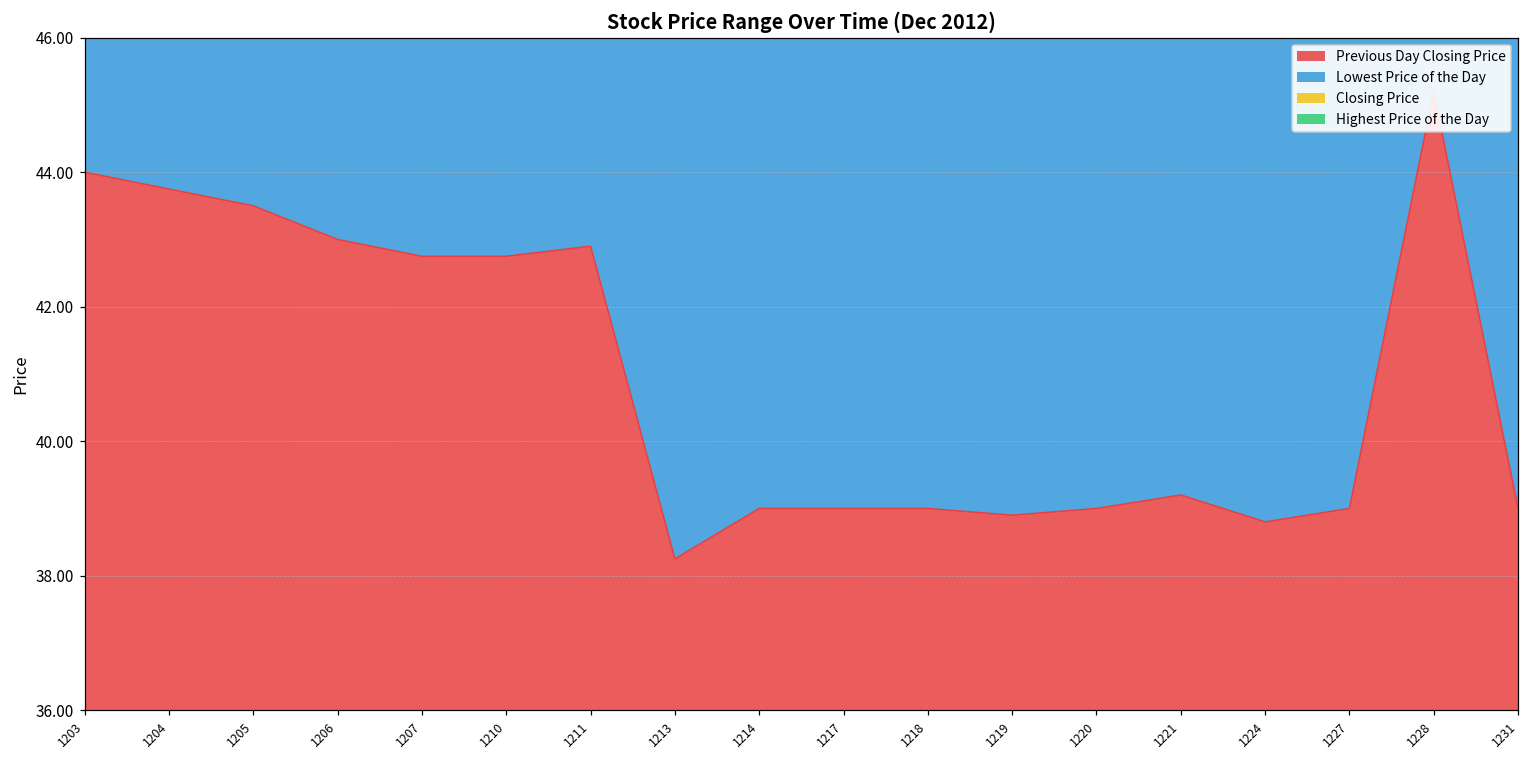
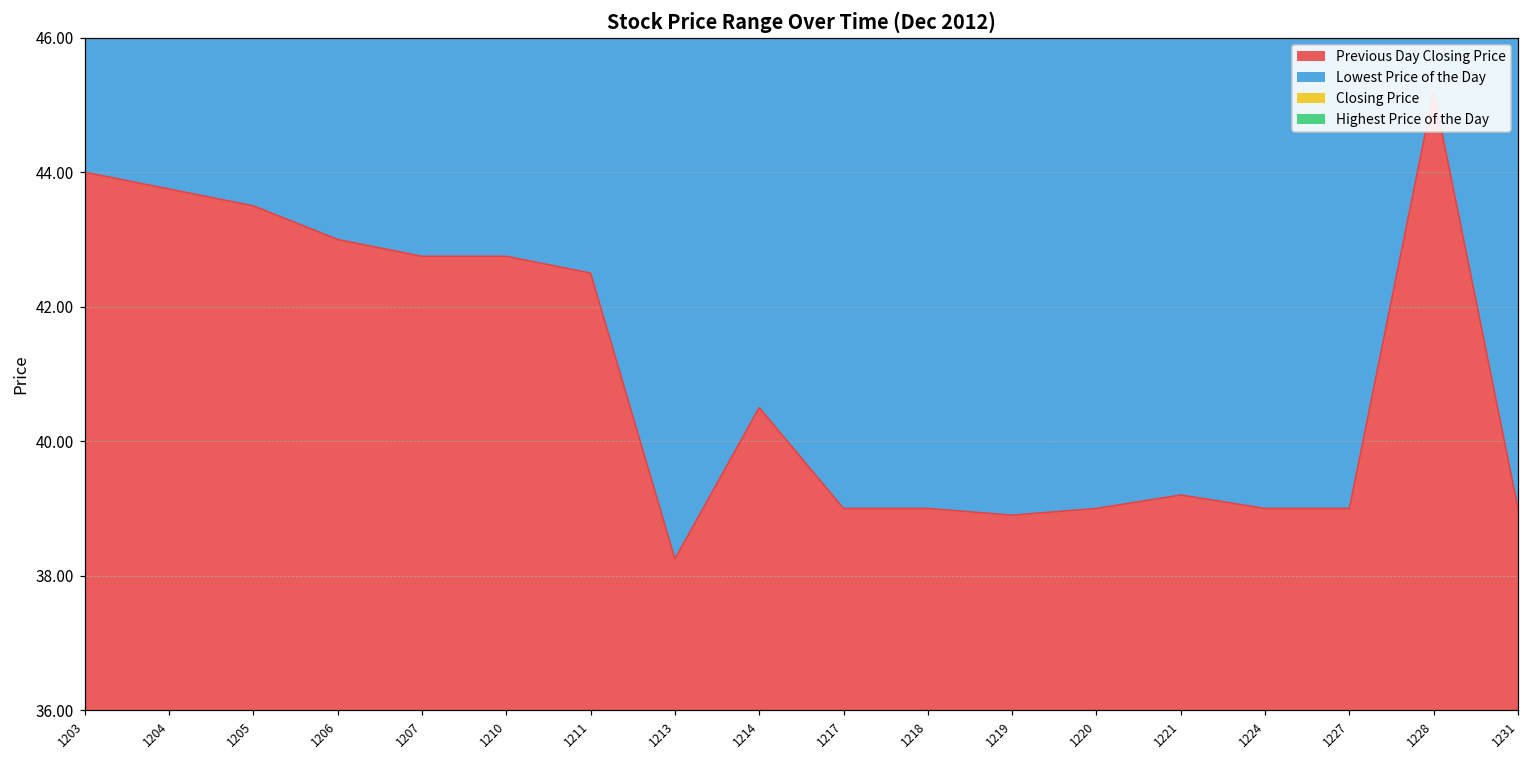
Previous Day Closing Price, 1211: 42.9 -> 42.5
Previous Day Closing Price, 1214: 39.0 -> 40.5
Previous Day Closing Price, 1224: 38.8 -> 39.0
